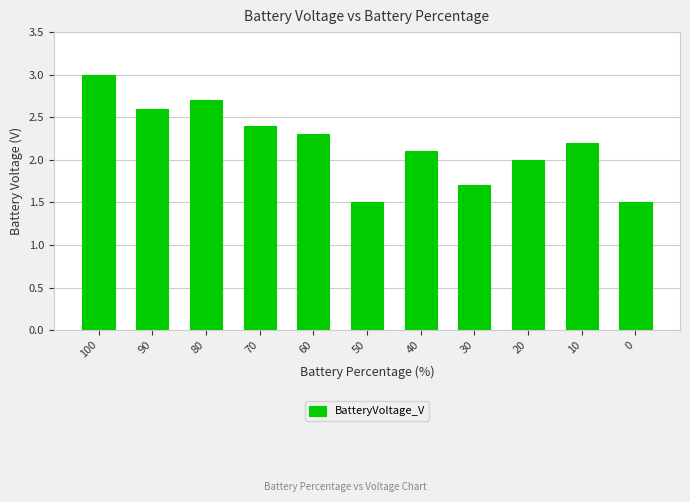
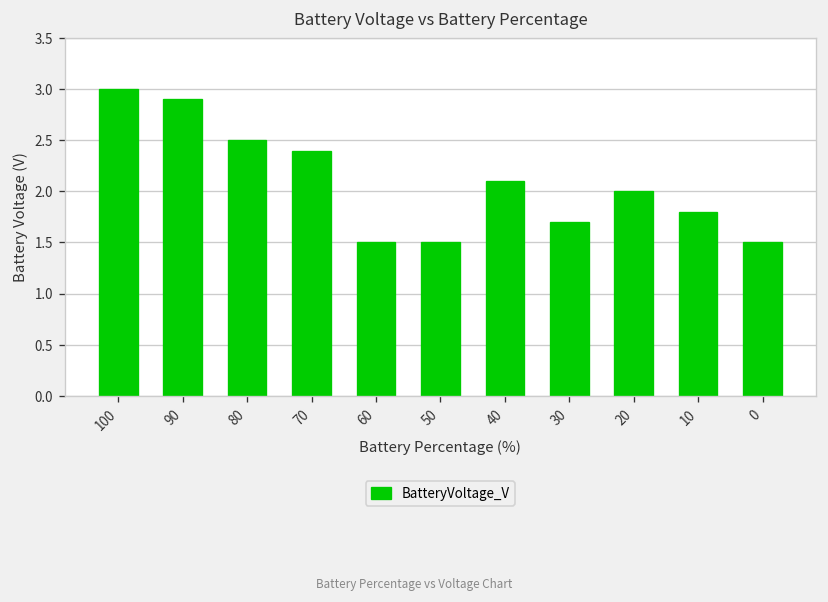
90: 2.6 -> 2.9
80: 2.7 -> 2.5
60: 2.3 -> 1.5
10: 2.2 -> 1.8
